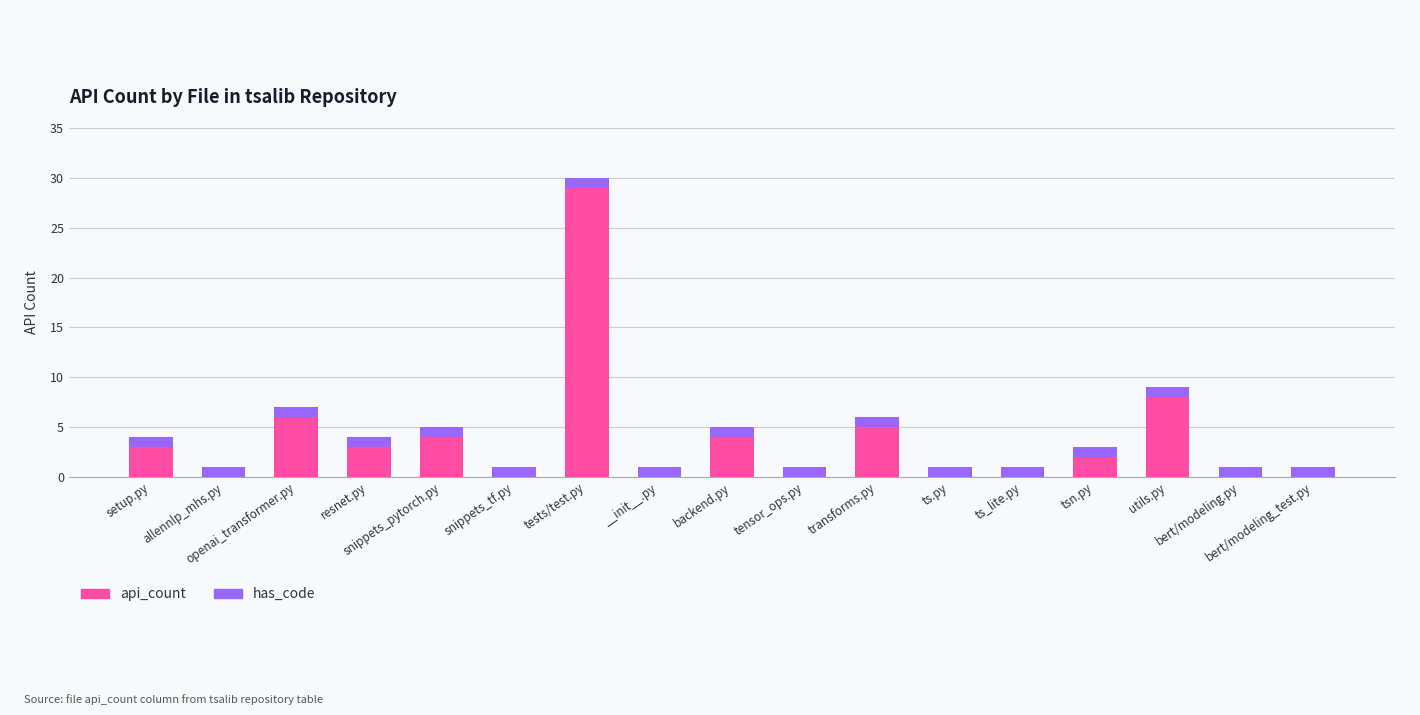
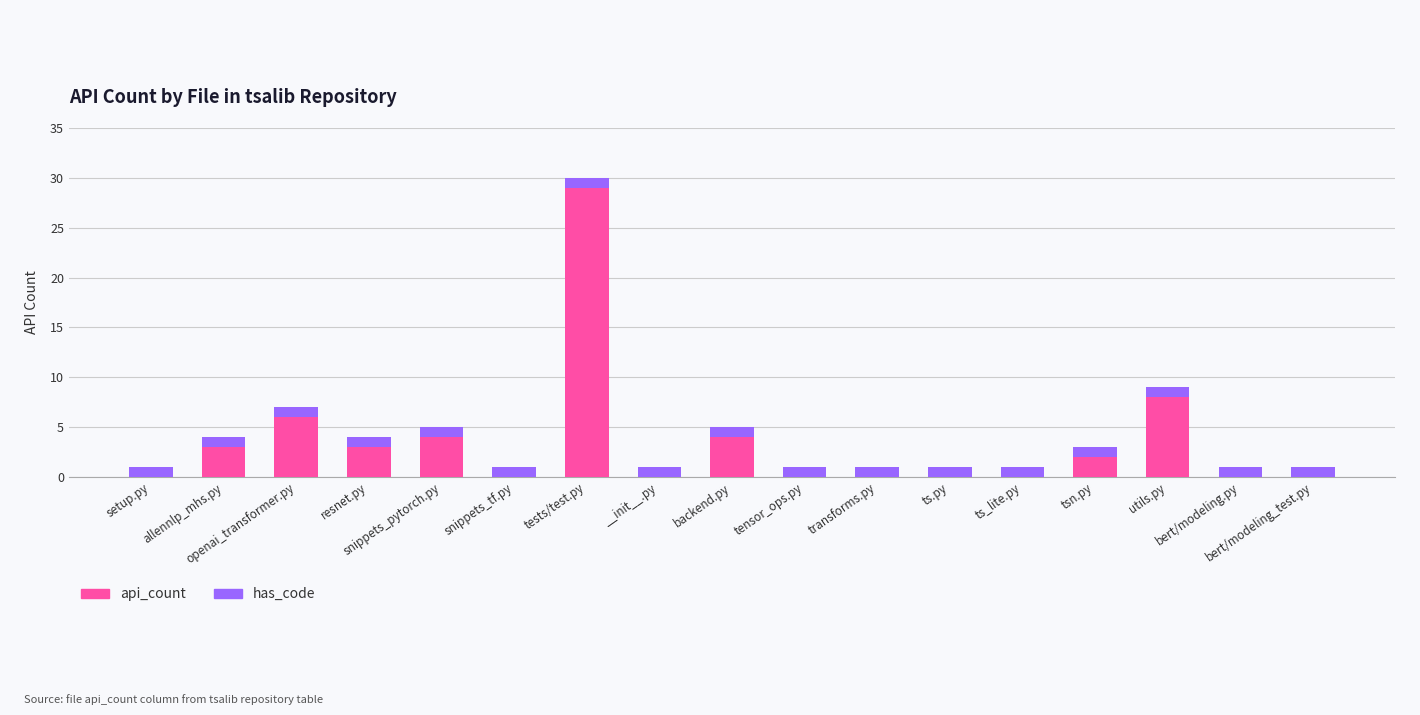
api_count, setup.py: 3 -> 0
api_count, allennlp_mhs.py: 0 -> 3
api_count, transforms.py: 5 -> 0
